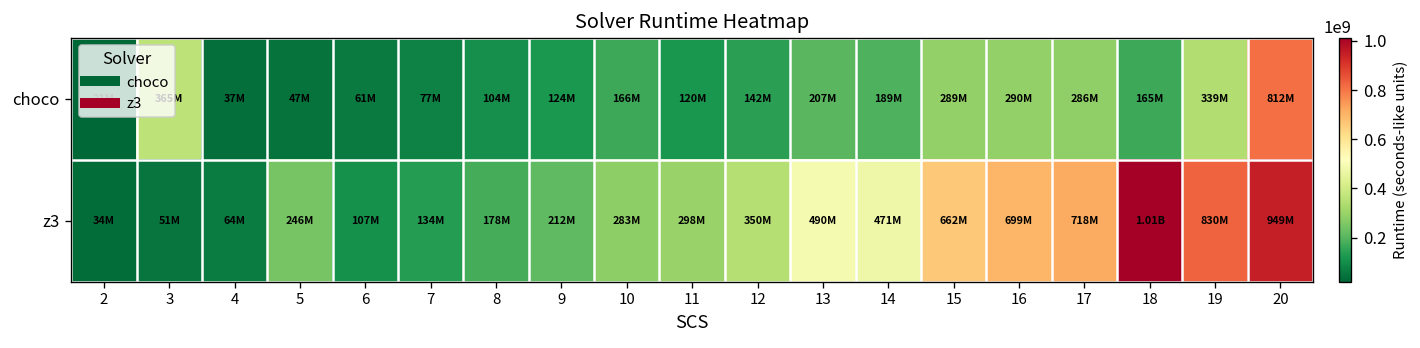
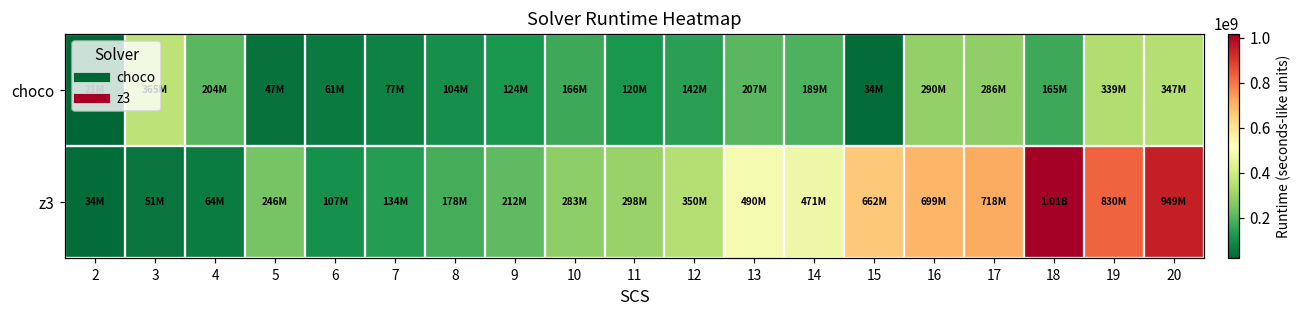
choco, 4: 37M -> 204M
choco, 15: 289M -> 34M
choco, 20: 812M -> 347M
